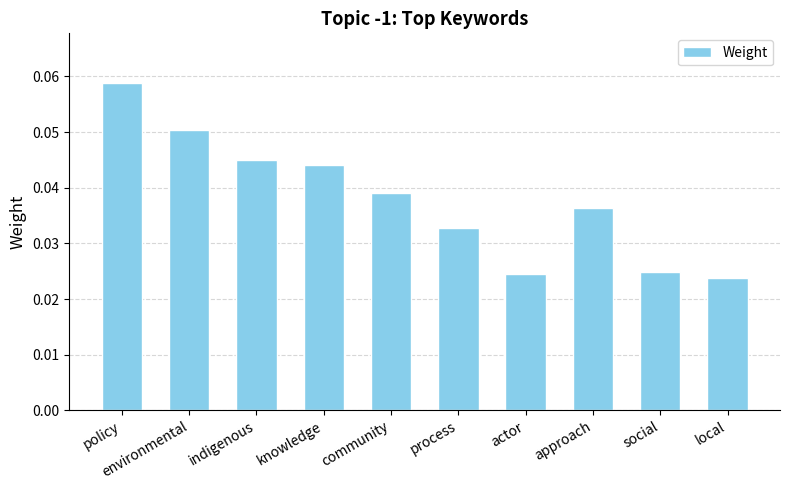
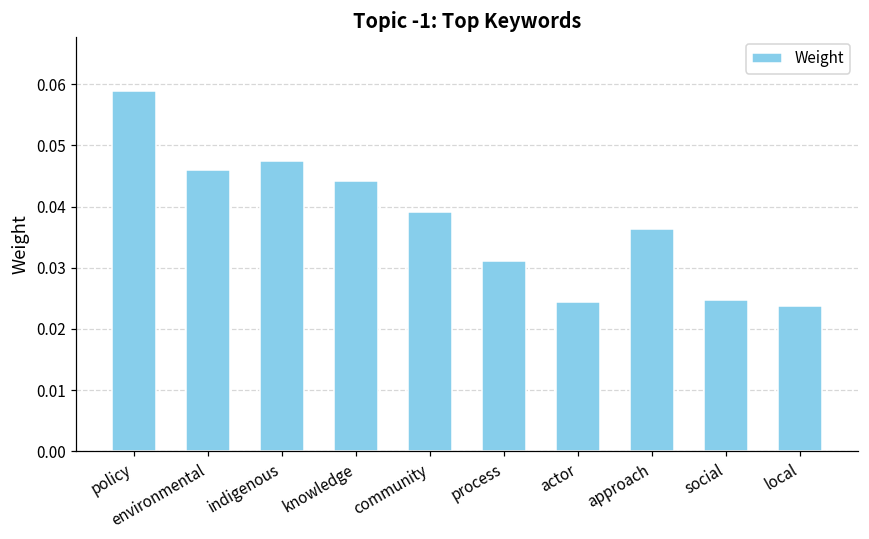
environmental: 0.050 -> 0.046
indigenous: 0.045 -> 0.047
process: 0.033 -> 0.031
